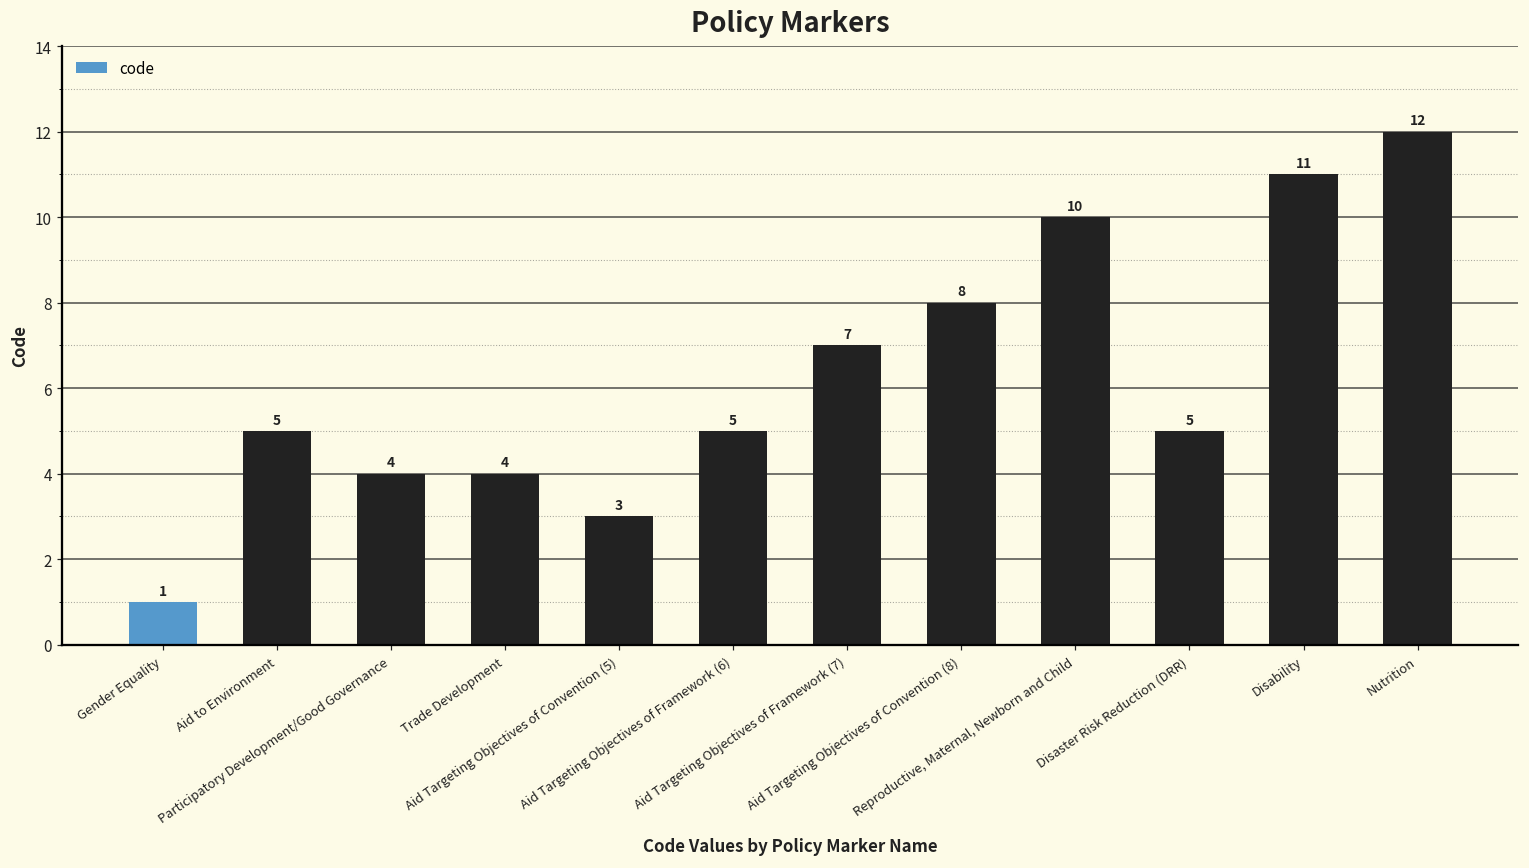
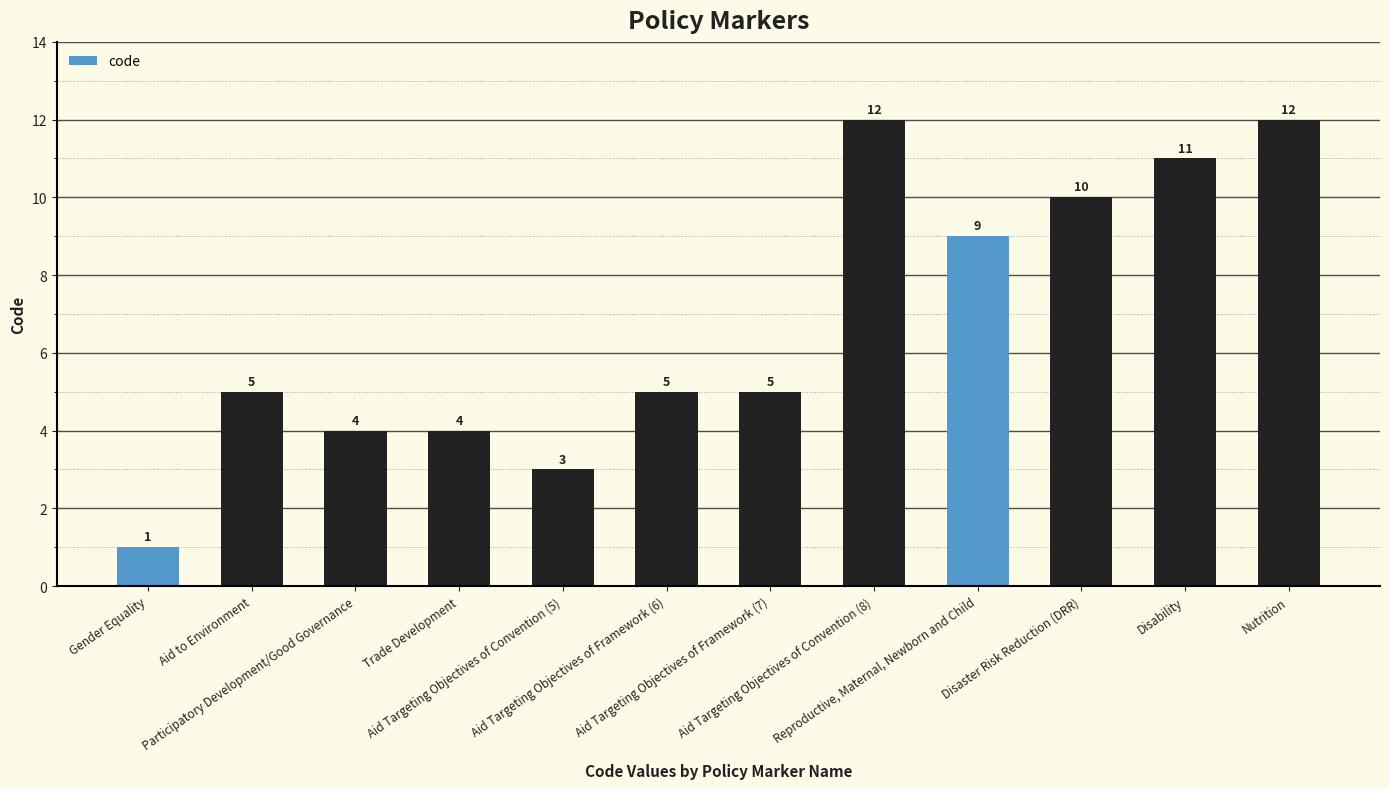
Aid Targeting Objectives of Framework (7): 7 -> 5
Aid Targeting Objectives of Convention (8): 8 -> 12
Reproductive, Maternal, Newborn and Child: 10 -> 9
Disaster Risk Reduction (DRR): 5 -> 10
